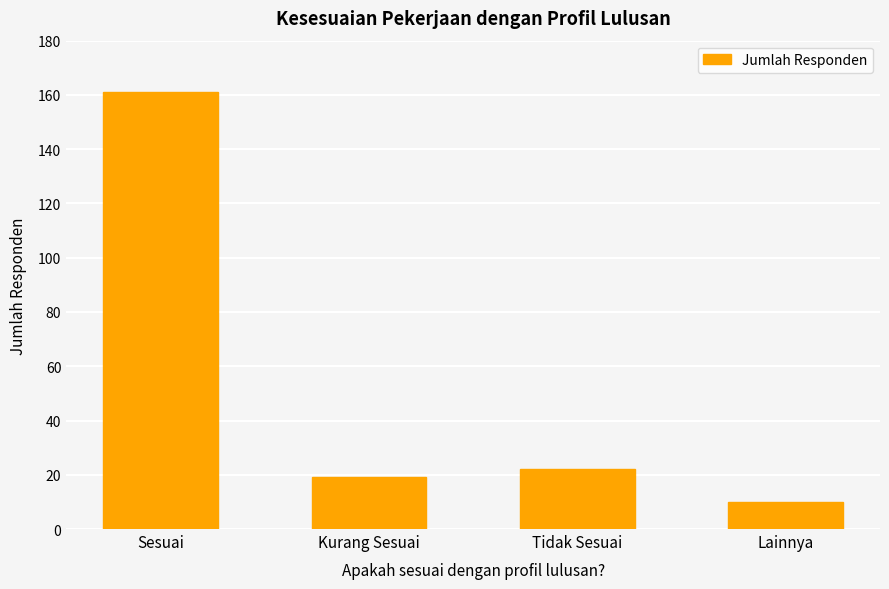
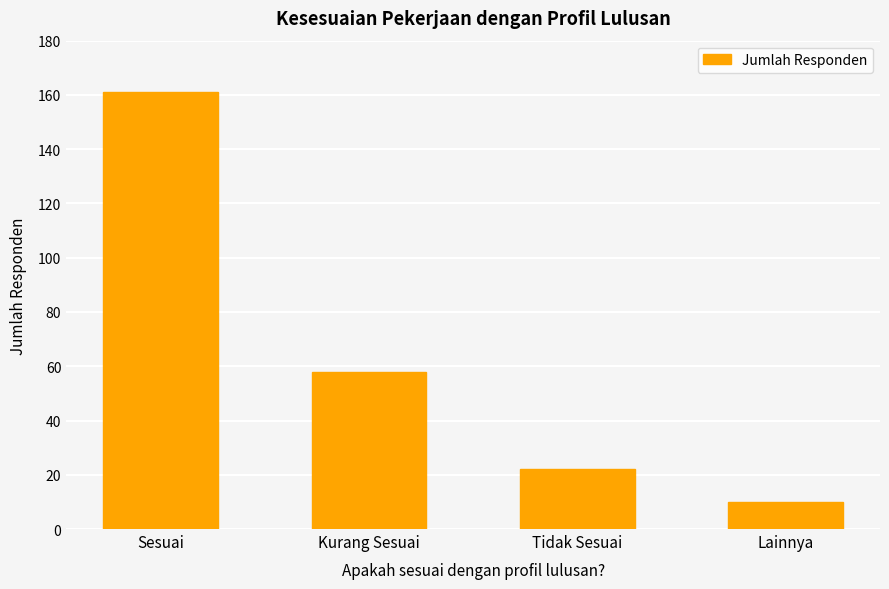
Kurang Sesuai: 19 -> 58
